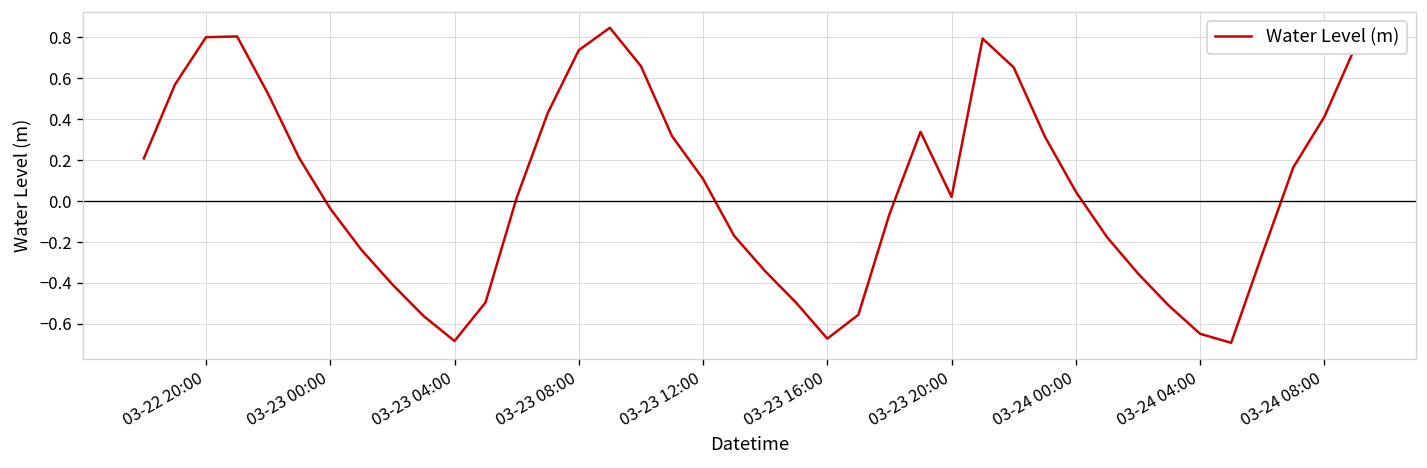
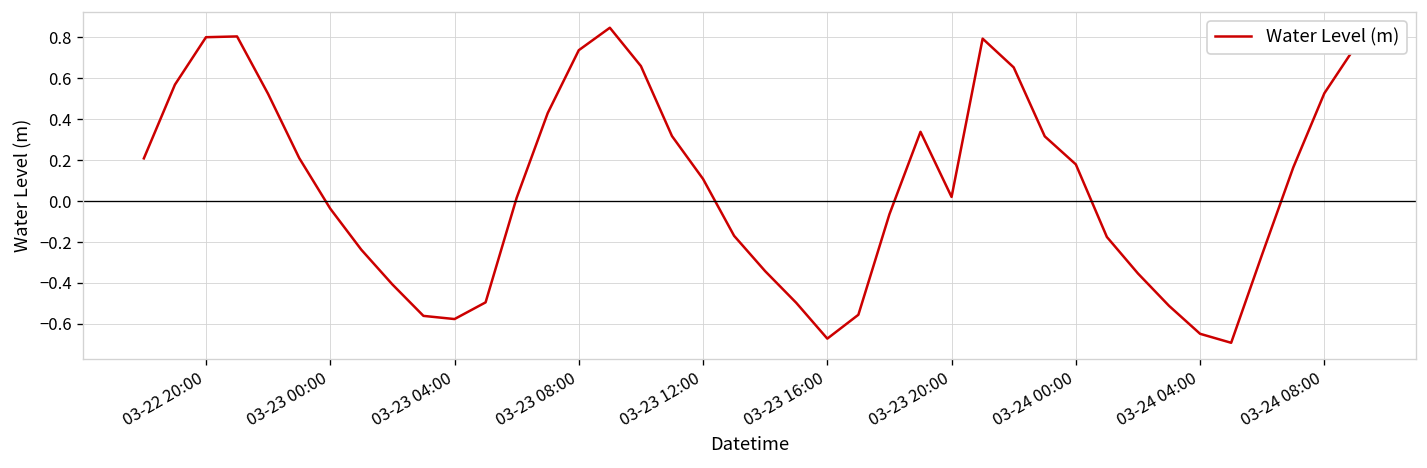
03-23 04:00: -0.68 -> -0.58
03-24 00:00: 0.05 -> 0.18
03-24 08:00: 0.41 -> 0.53
